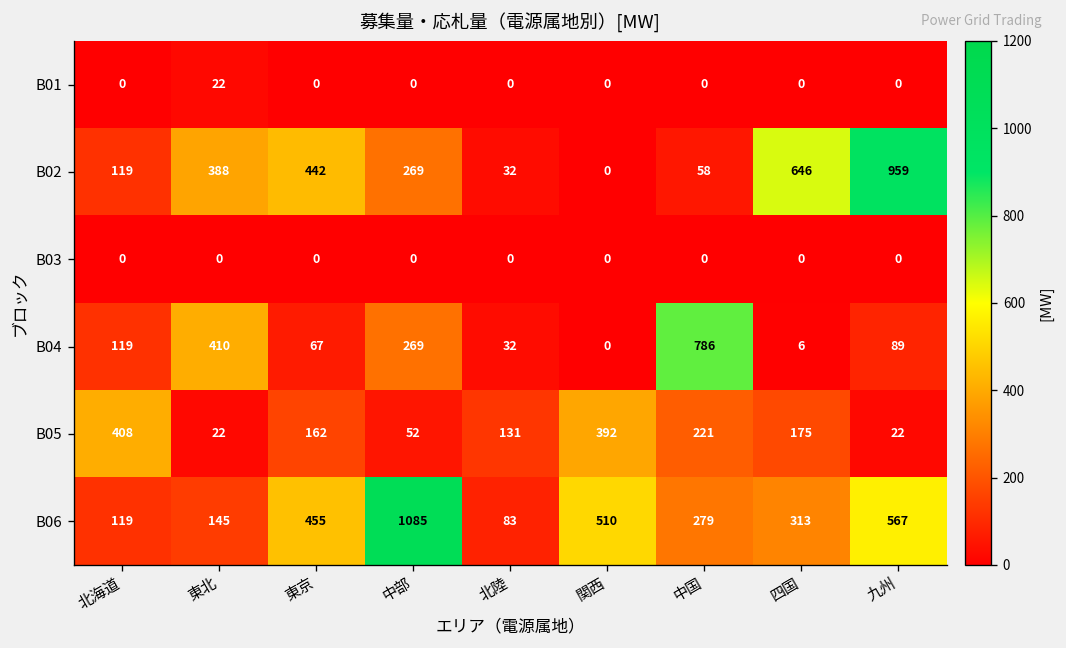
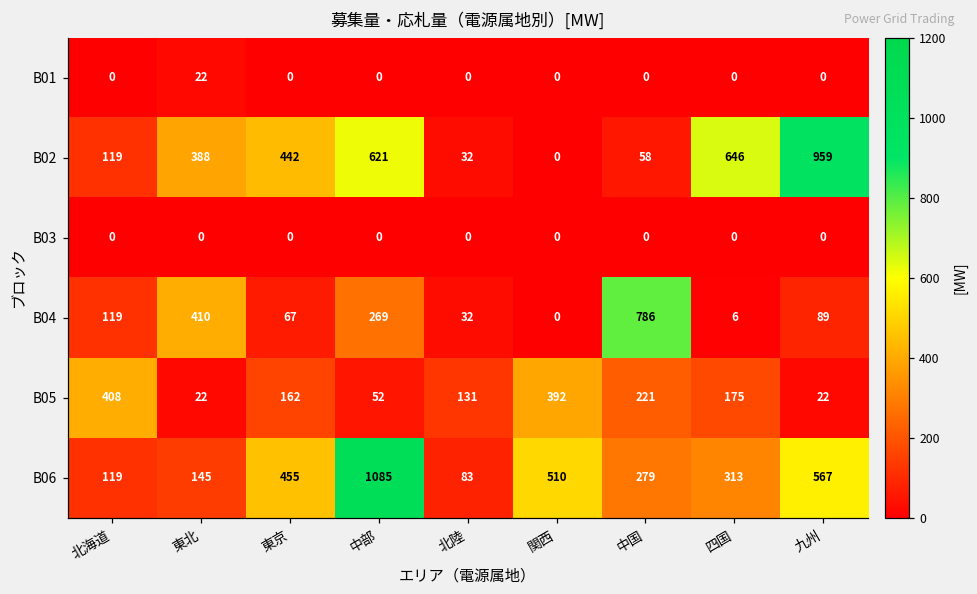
B02, 中部: 269 -> 621
